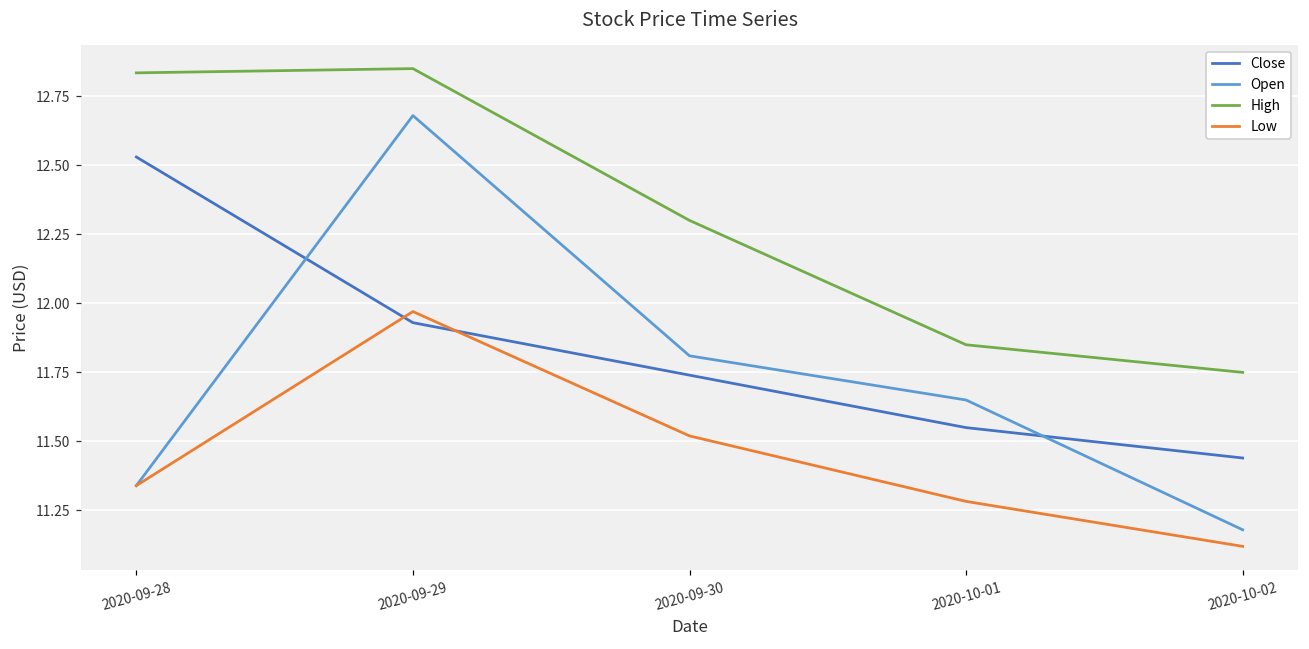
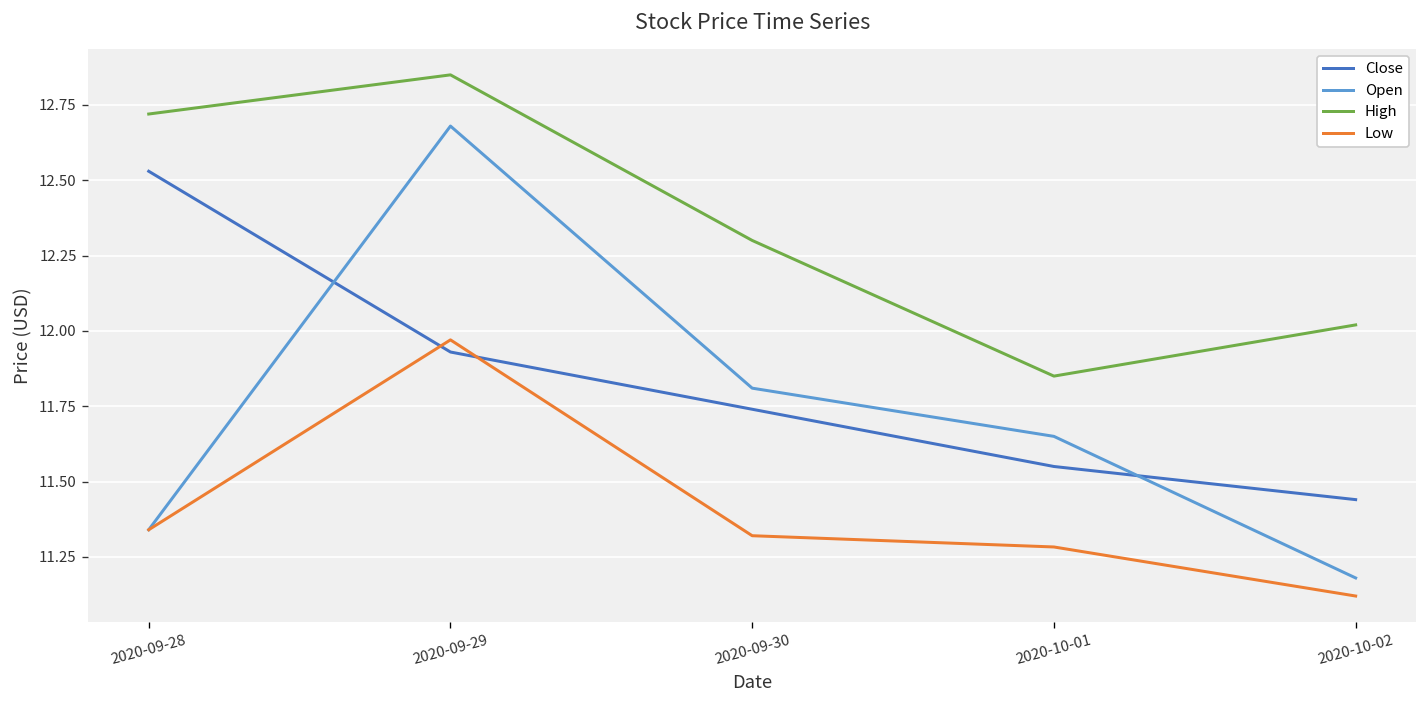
High, 2020-09-28: 12.83 -> 12.72
Low, 2020-09-30: 11.52 -> 11.32
High, 2020-10-02: 11.75 -> 12.02
